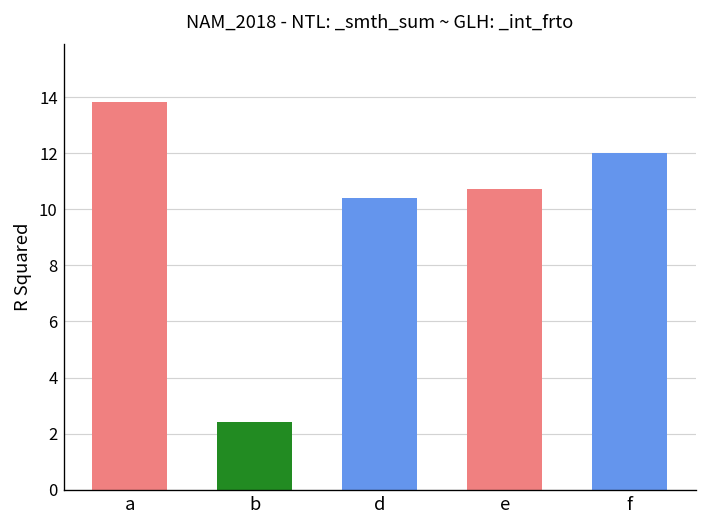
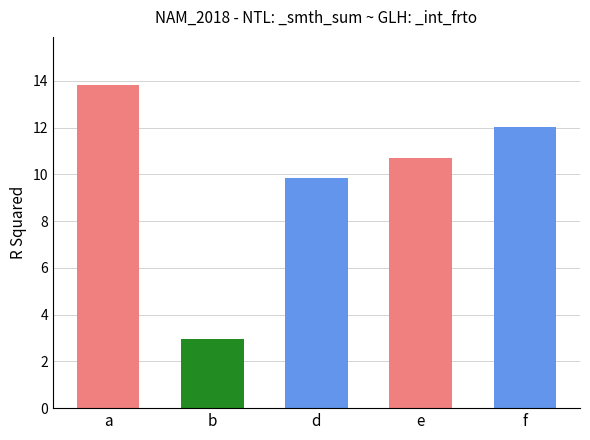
b: 2.4 -> 2.9
d: 10.4 -> 9.9
